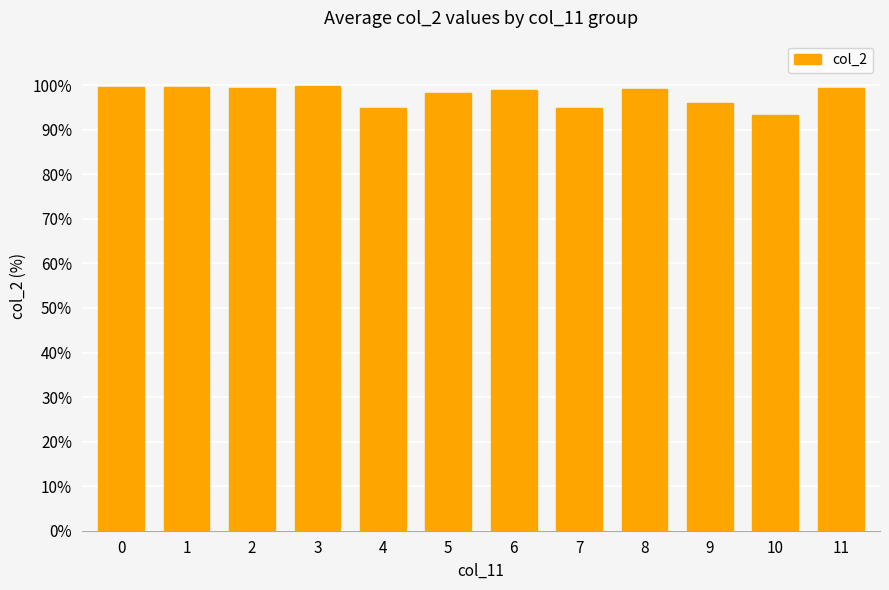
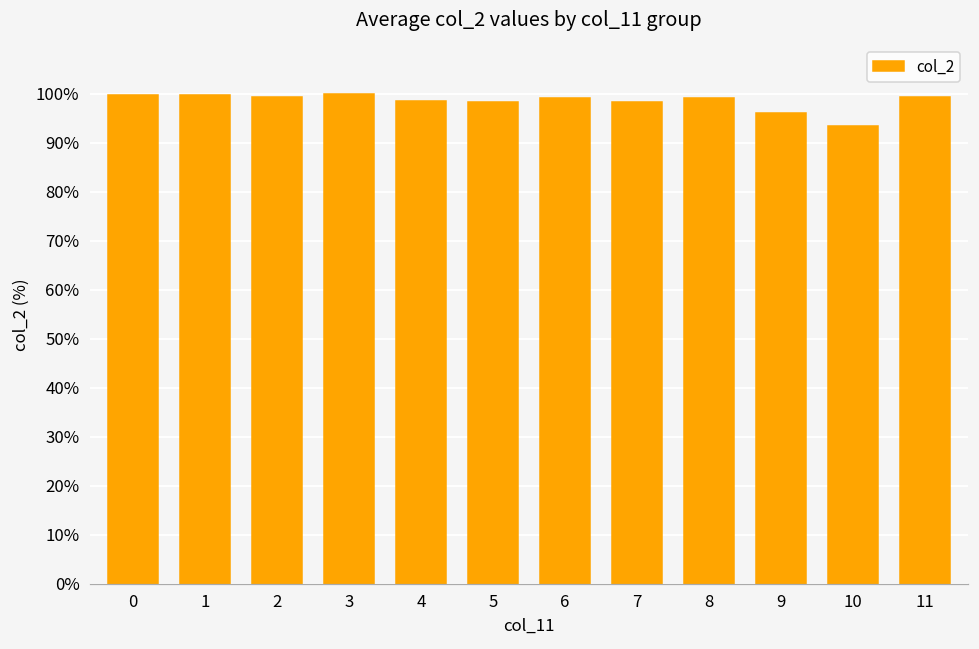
4: 95% -> 99%
7: 95% -> 98%
